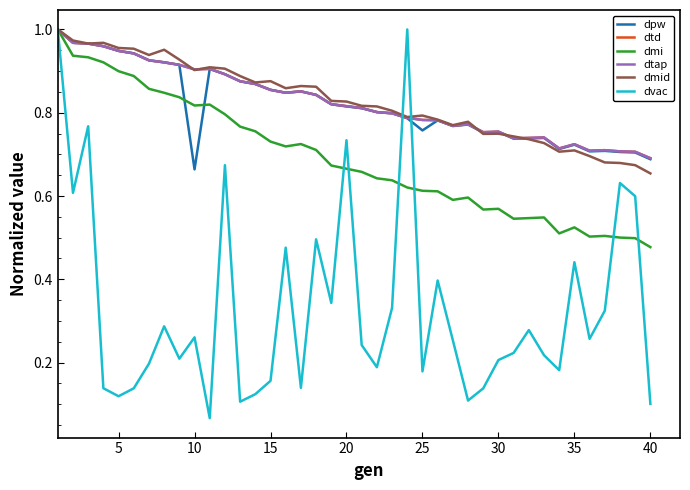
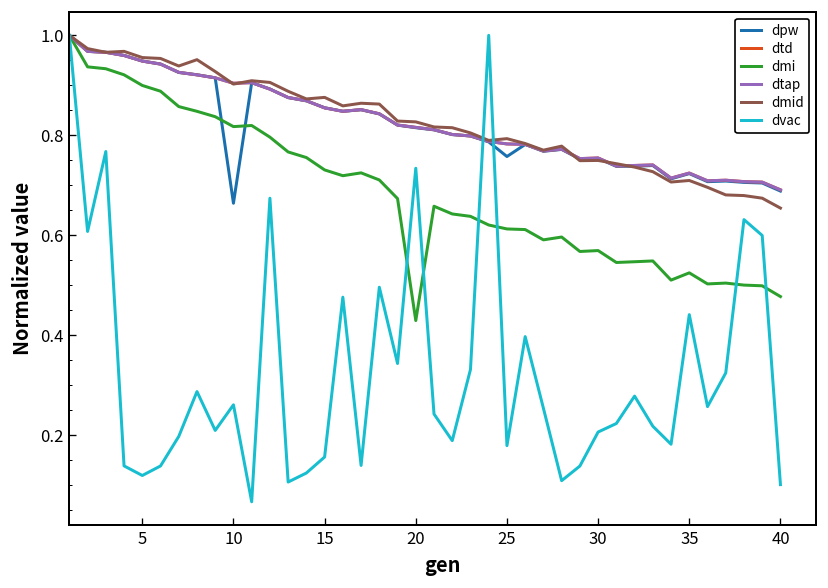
dmi, 20: 0.67 -> 0.43
